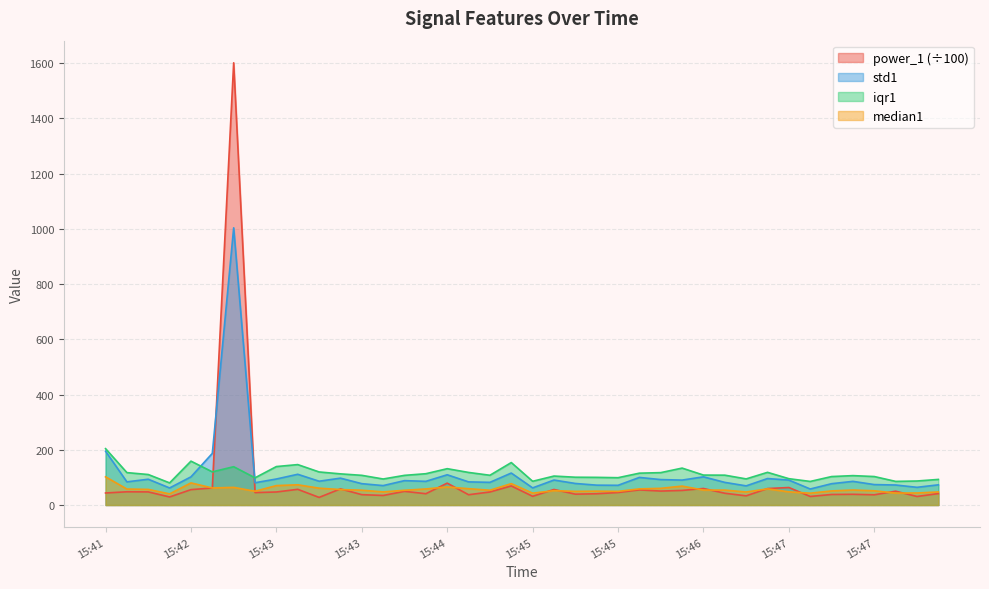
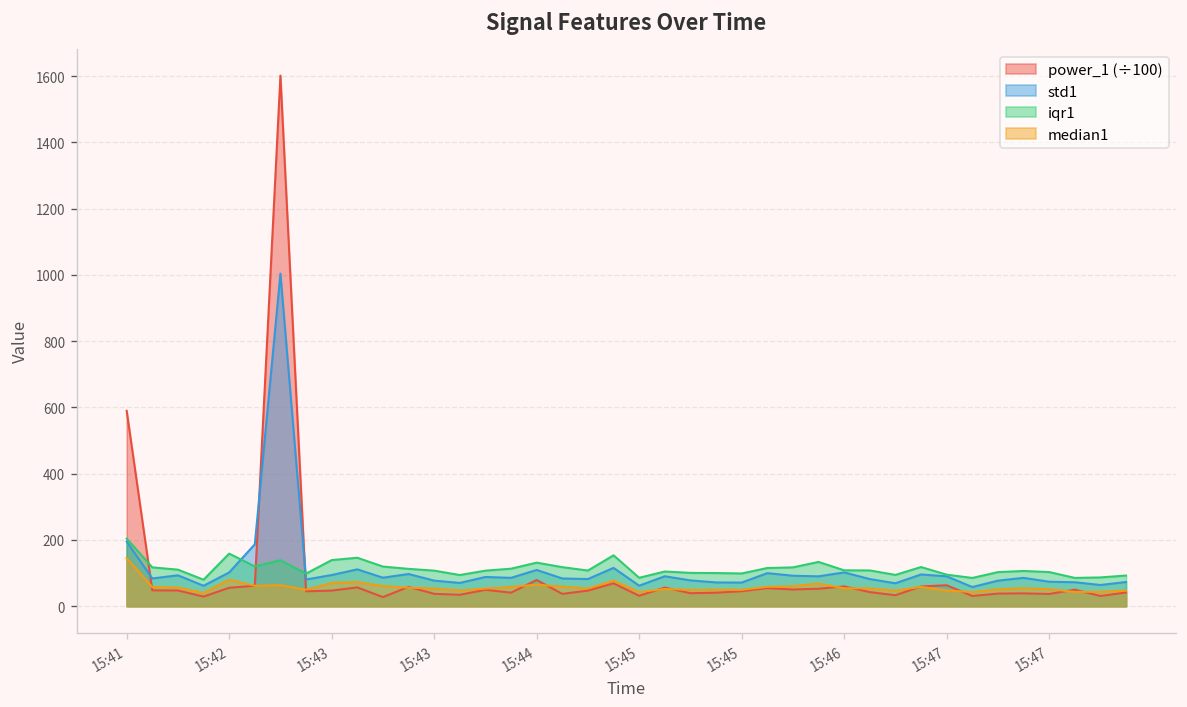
power_1 (÷100), 15:41: 40 -> 590
median1, 15:41: 100 -> 150
